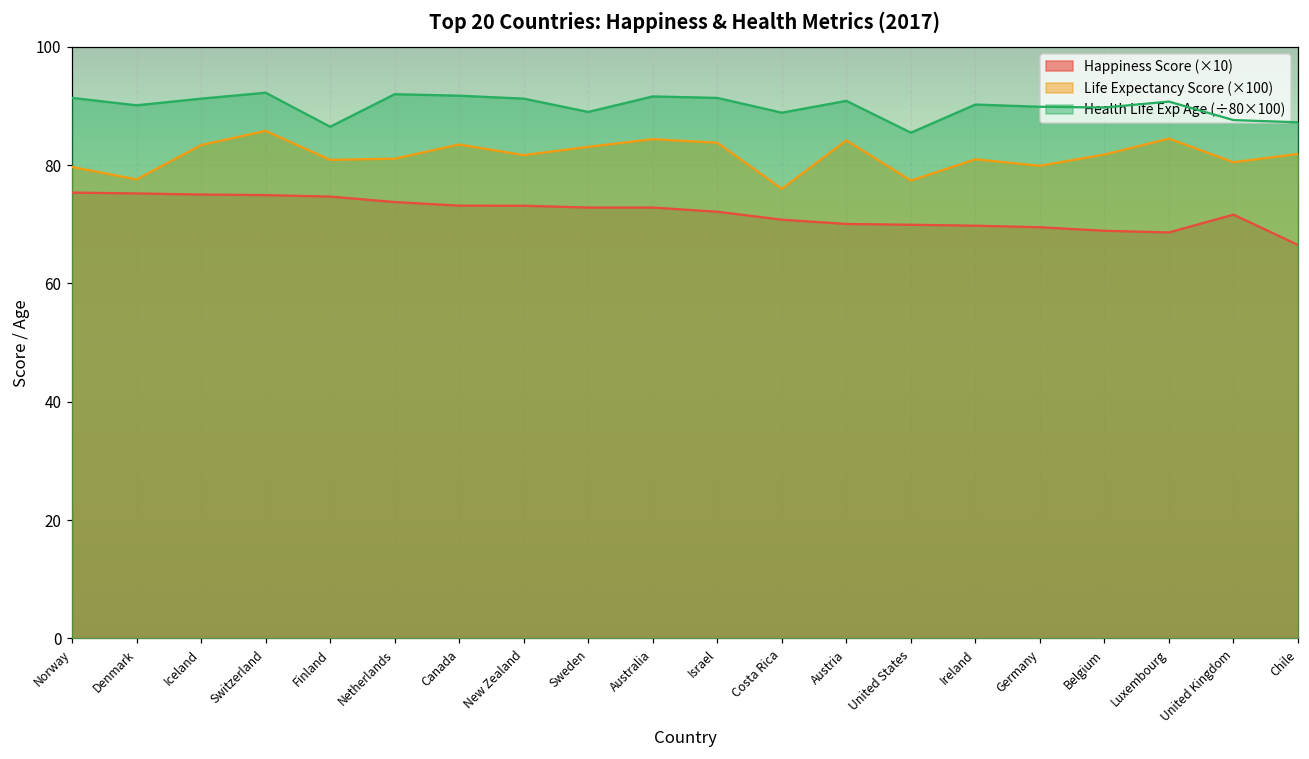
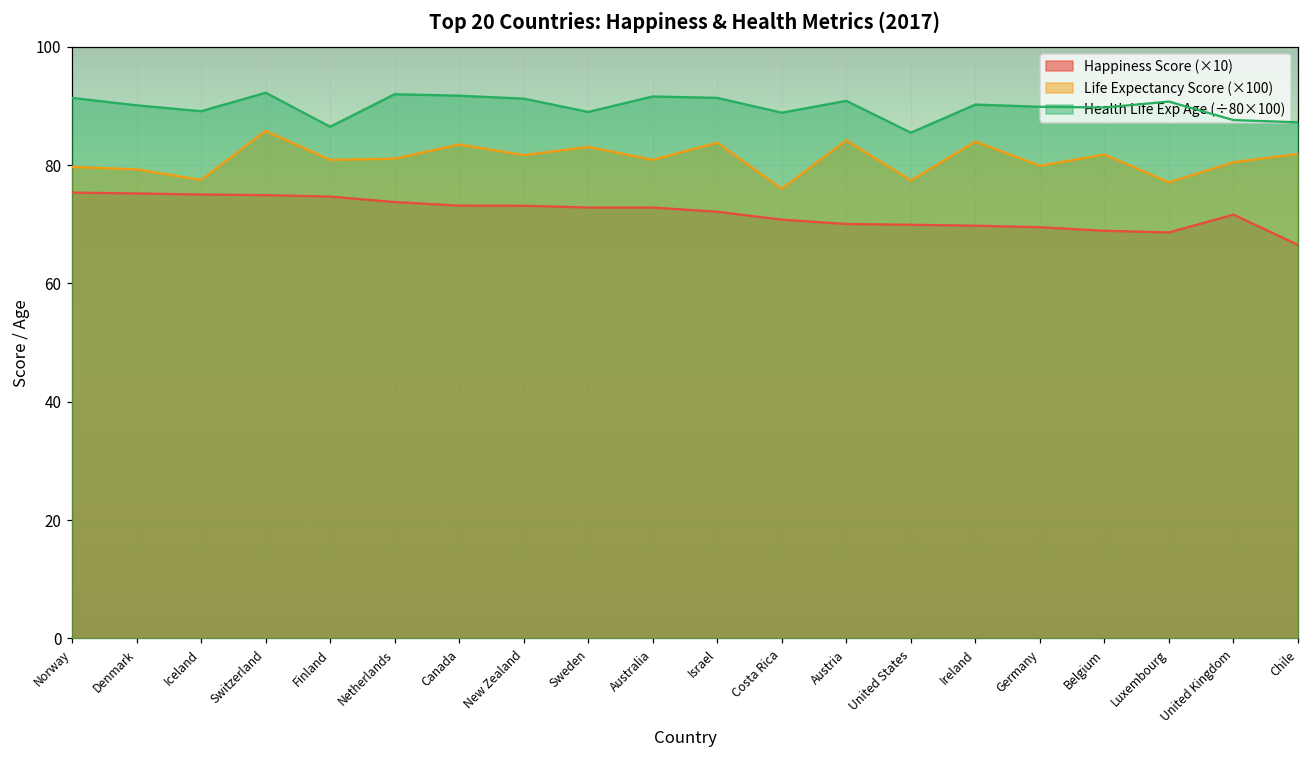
Life Expectancy Score (×100), Denmark: 78 -> 79
Life Expectancy Score (×100), Iceland: 83 -> 78
Health Life Exp Age (÷80×100), Iceland: 91 -> 89
Life Expectancy Score (×100), Australia: 84 -> 81
Life Expectancy Score (×100), Ireland: 81 -> 84
Life Expectancy Score (×100), Luxembourg: 85 -> 77
